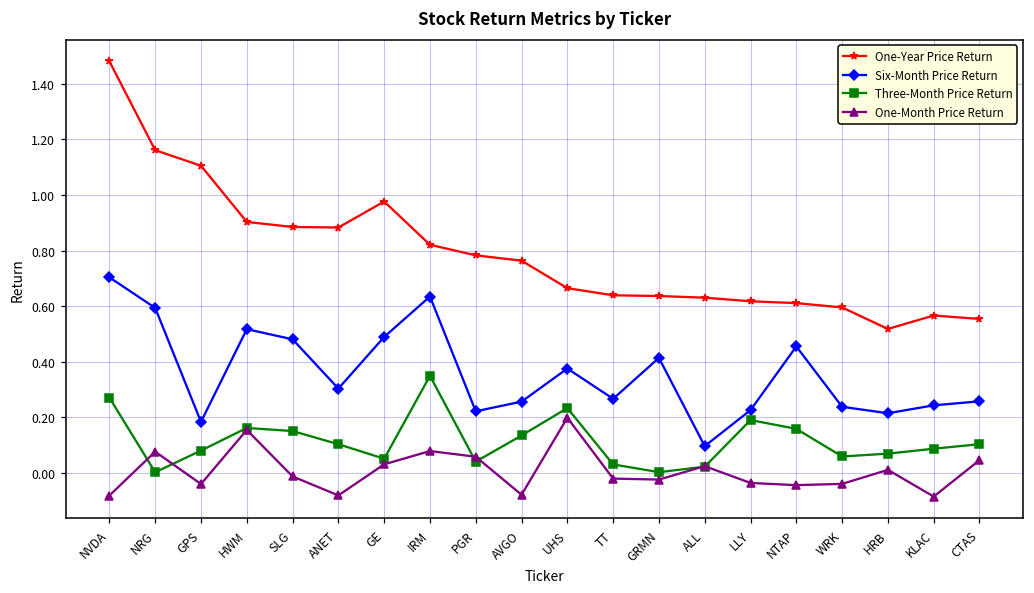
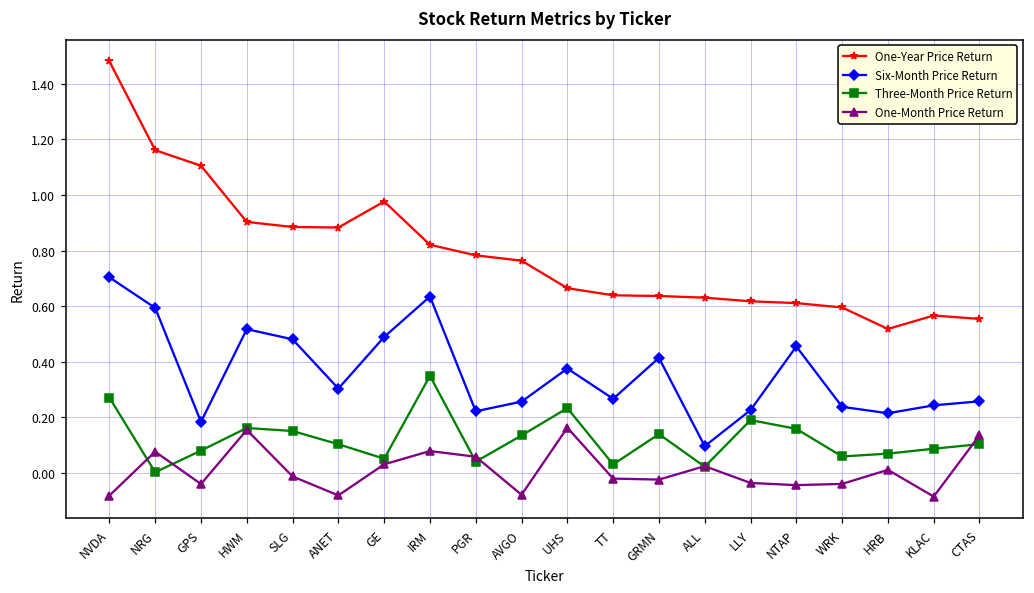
One-Month Price Return, UHS: 0.20 -> 0.16
Three-Month Price Return, GRMN: 0.00 -> 0.14
One-Month Price Return, CTAS: 0.05 -> 0.14
